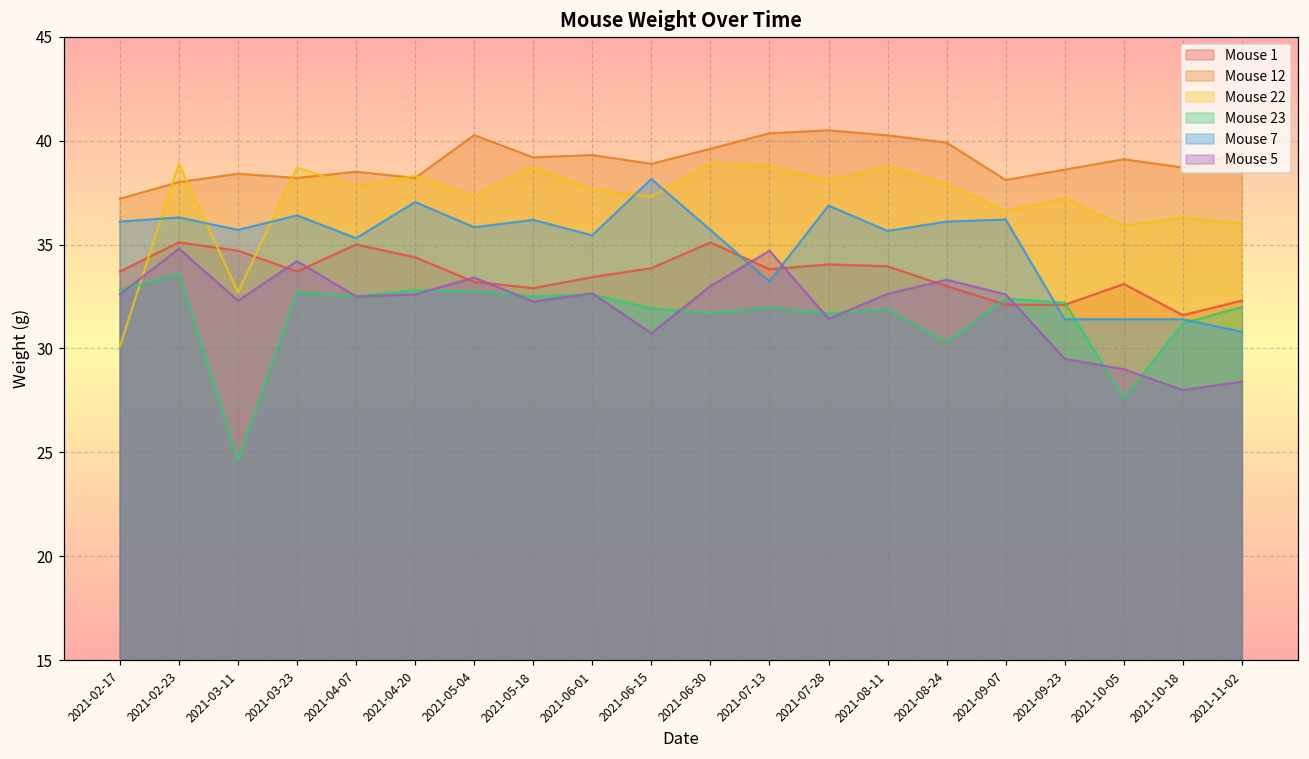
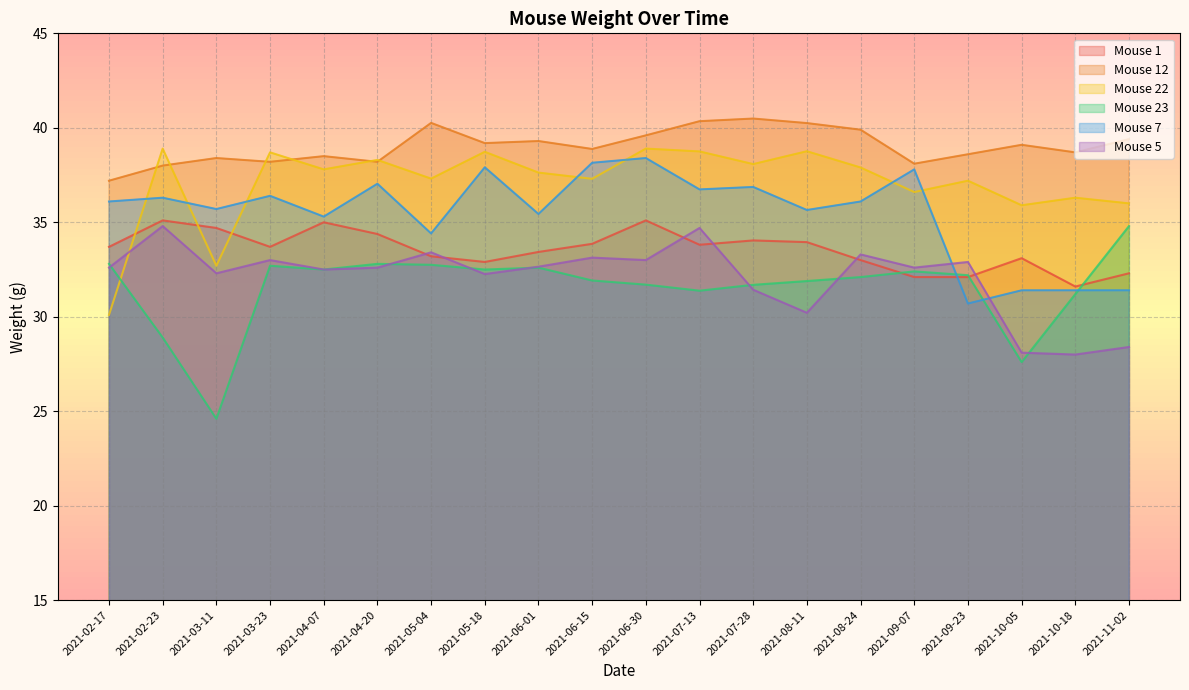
Mouse 23, 2021-02-23: 33.6 -> 28.9
Mouse 5, 2021-03-23: 34.2 -> 33.0
Mouse 7, 2021-05-04: 35.8 -> 34.4
Mouse 7, 2021-05-18: 36.2 -> 37.9
Mouse 5, 2021-06-15: 30.7 -> 33.1
Mouse 7, 2021-06-30: 35.7 -> 38.4
Mouse 23, 2021-07-13: 32.0 -> 31.4
Mouse 7, 2021-07-13: 33.2 -> 36.7
Mouse 5, 2021-08-11: 32.6 -> 30.2
Mouse 23, 2021-08-24: 30.3 -> 32.1
Mouse 7, 2021-09-07: 36.2 -> 37.8
Mouse 7, 2021-09-23: 31.4 -> 30.7
Mouse 5, 2021-09-23: 29.5 -> 32.9
Mouse 5, 2021-10-05: 29.0 -> 28.1
Mouse 23, 2021-11-02: 32.0 -> 34.8
Mouse 7, 2021-11-02: 30.8 -> 31.4
